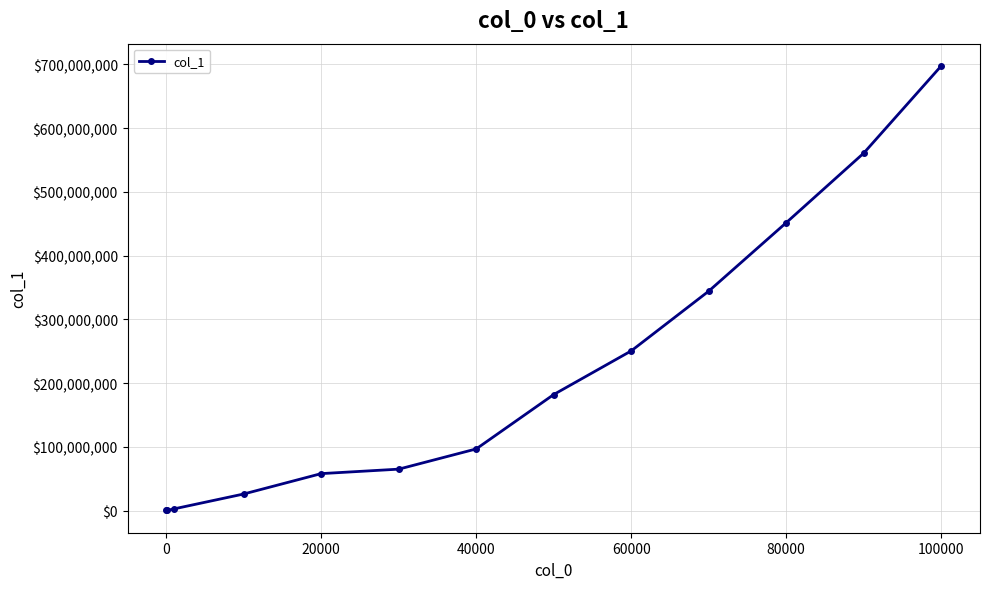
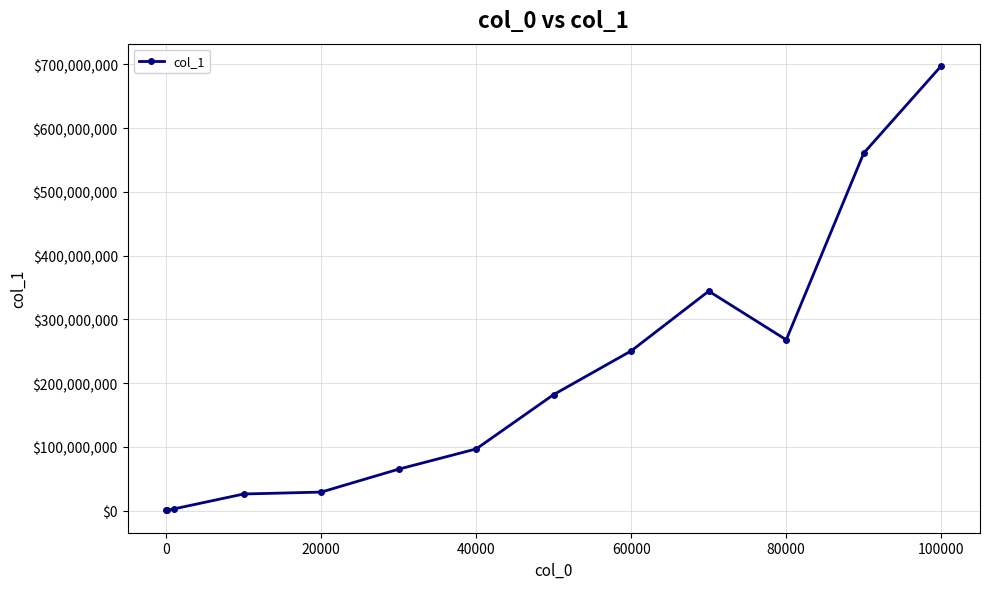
20000: $60,000,000 -> $30,000,000
80000: $450,000,000 -> $270,000,000
